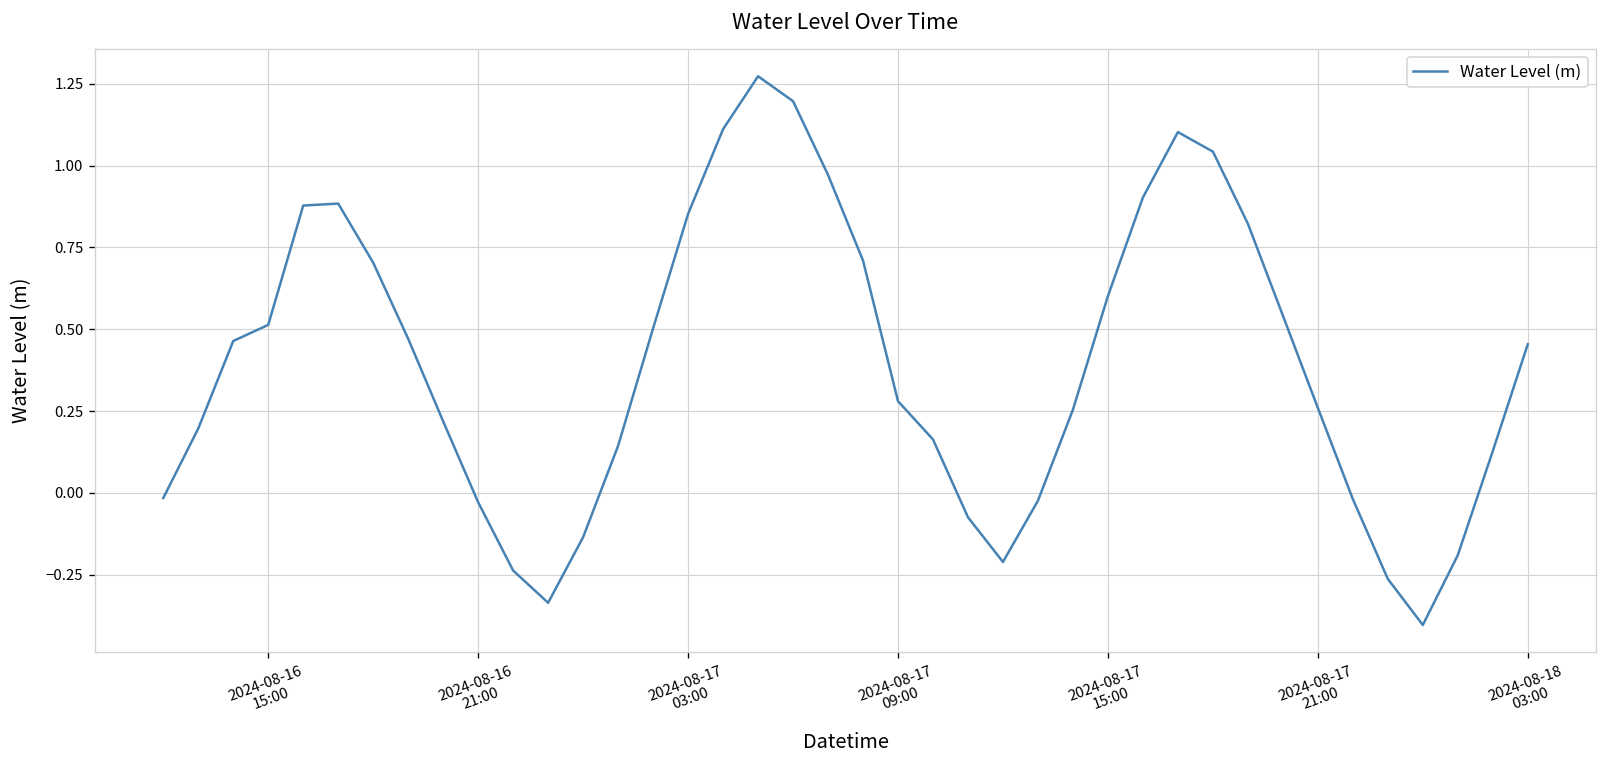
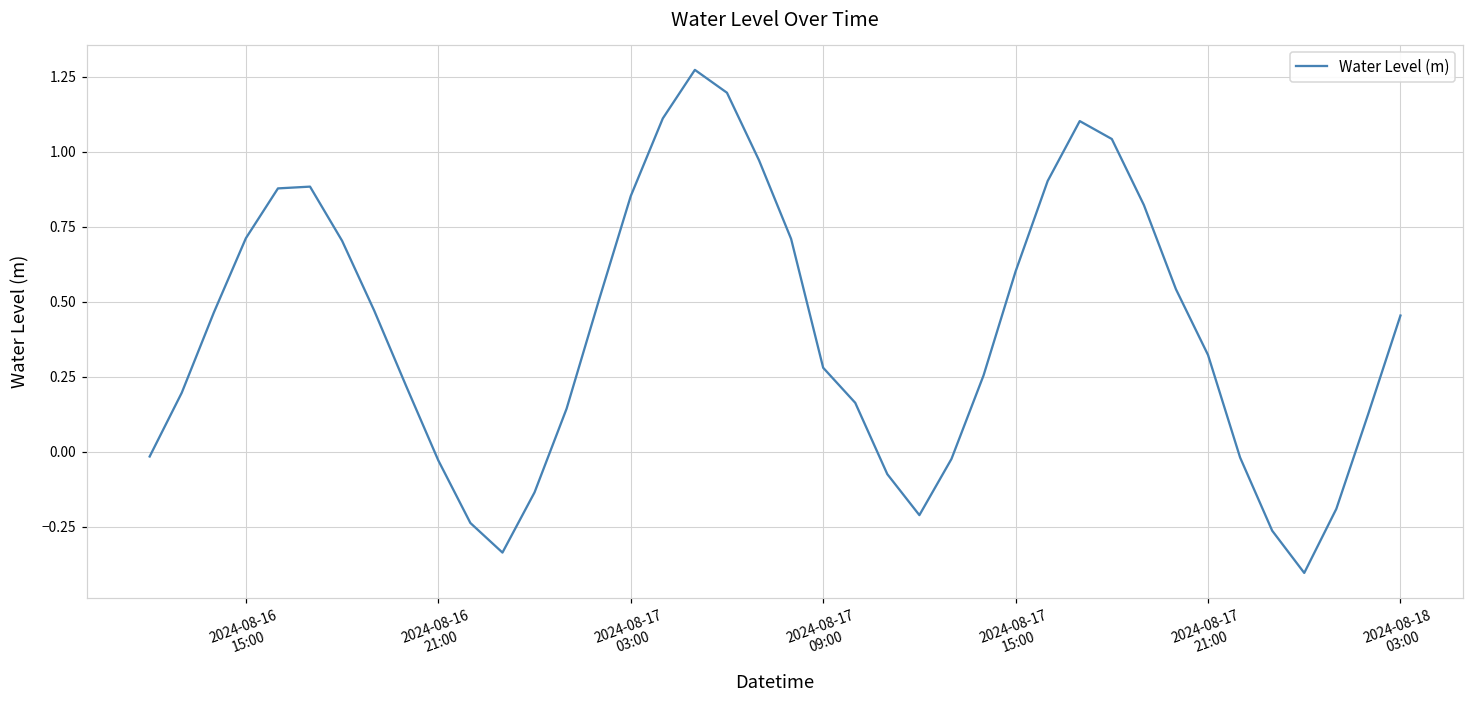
2024-08-16 15:00: 0.51 -> 0.71
2024-08-17 21:00: 0.26 -> 0.32
